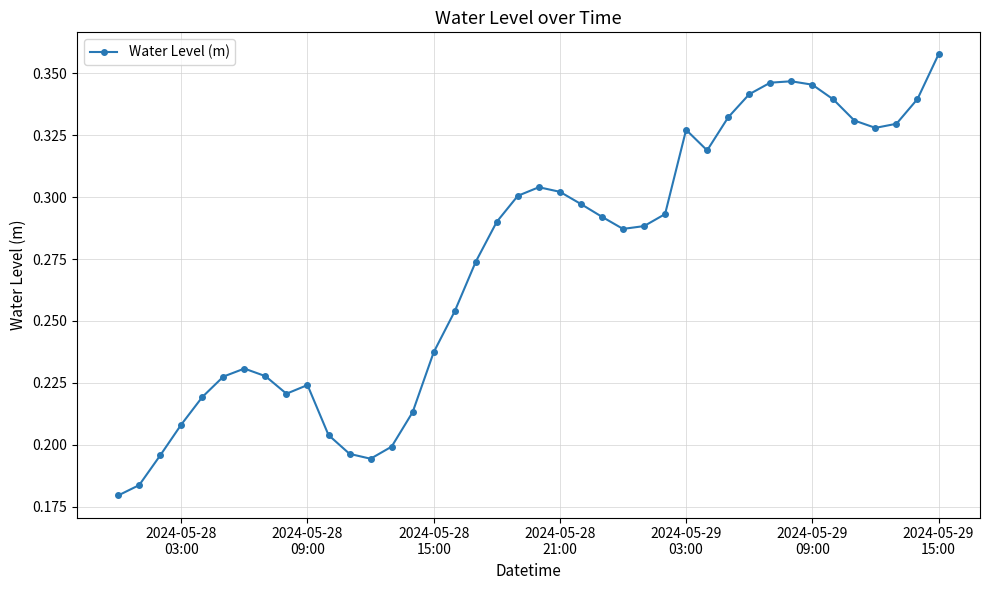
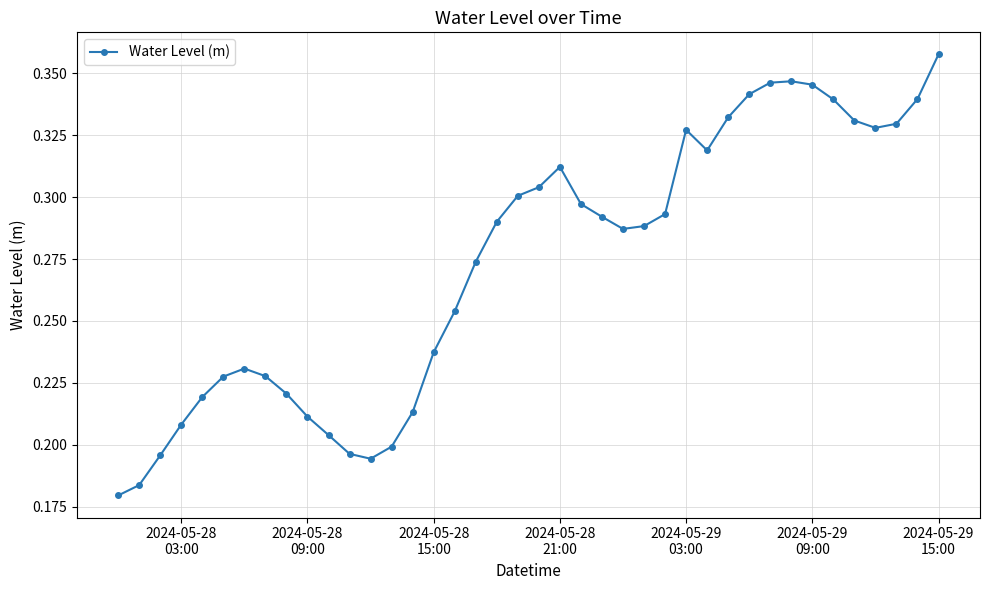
2024-05-28 09:00: 0.224 -> 0.211
2024-05-28 21:00: 0.302 -> 0.312
